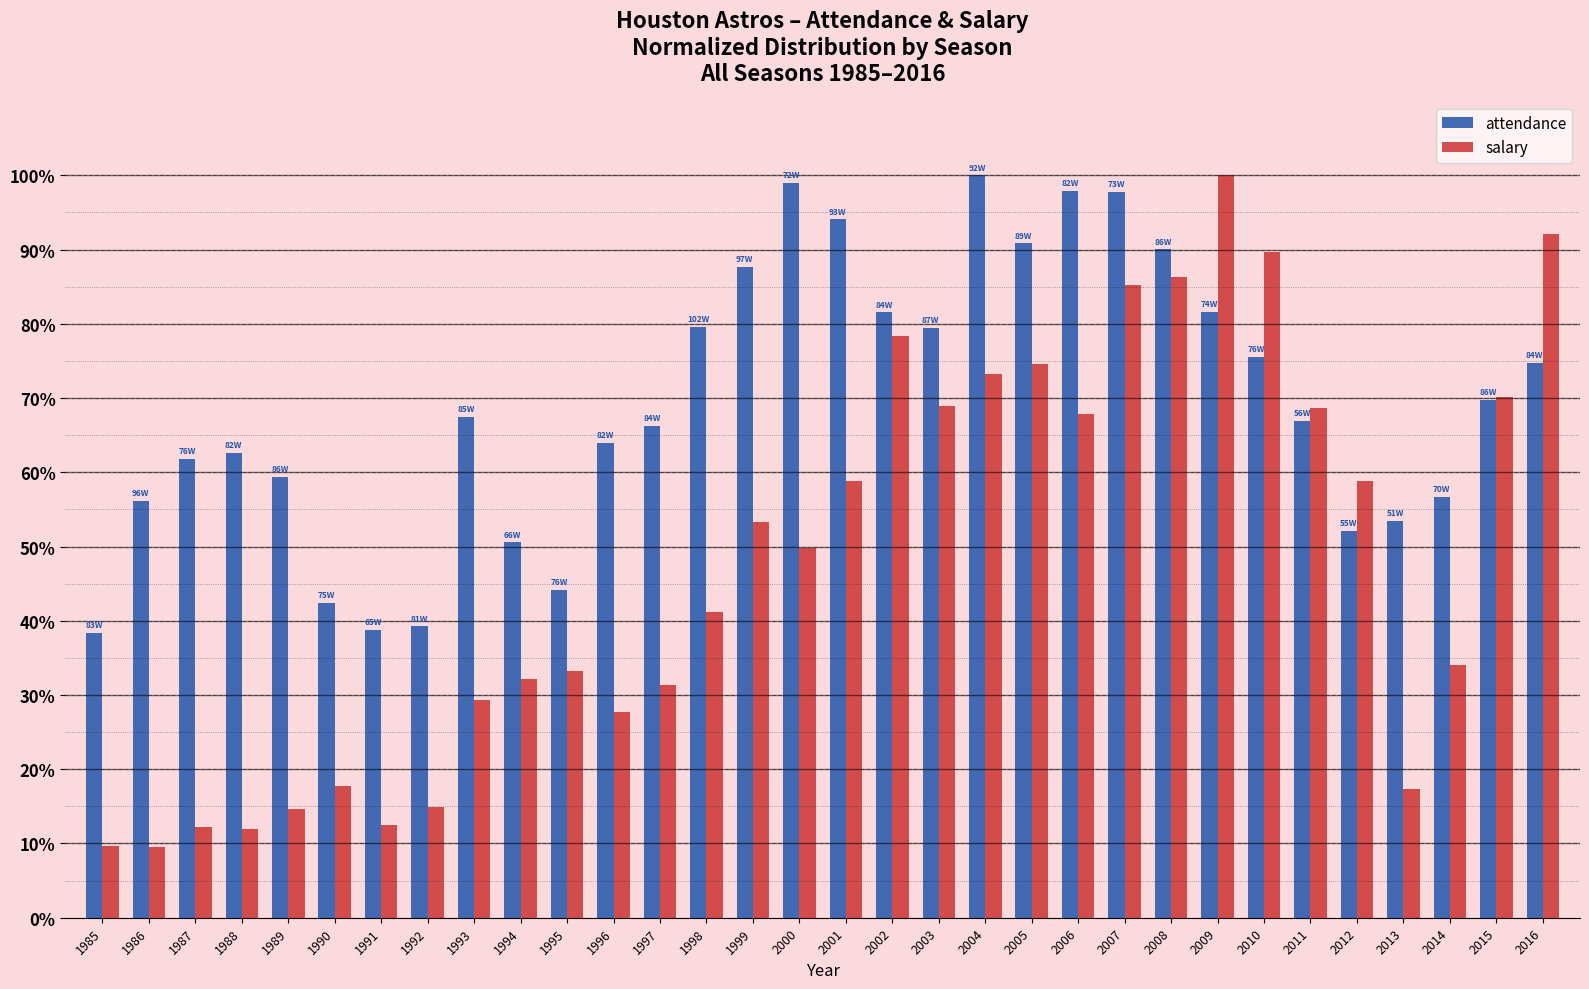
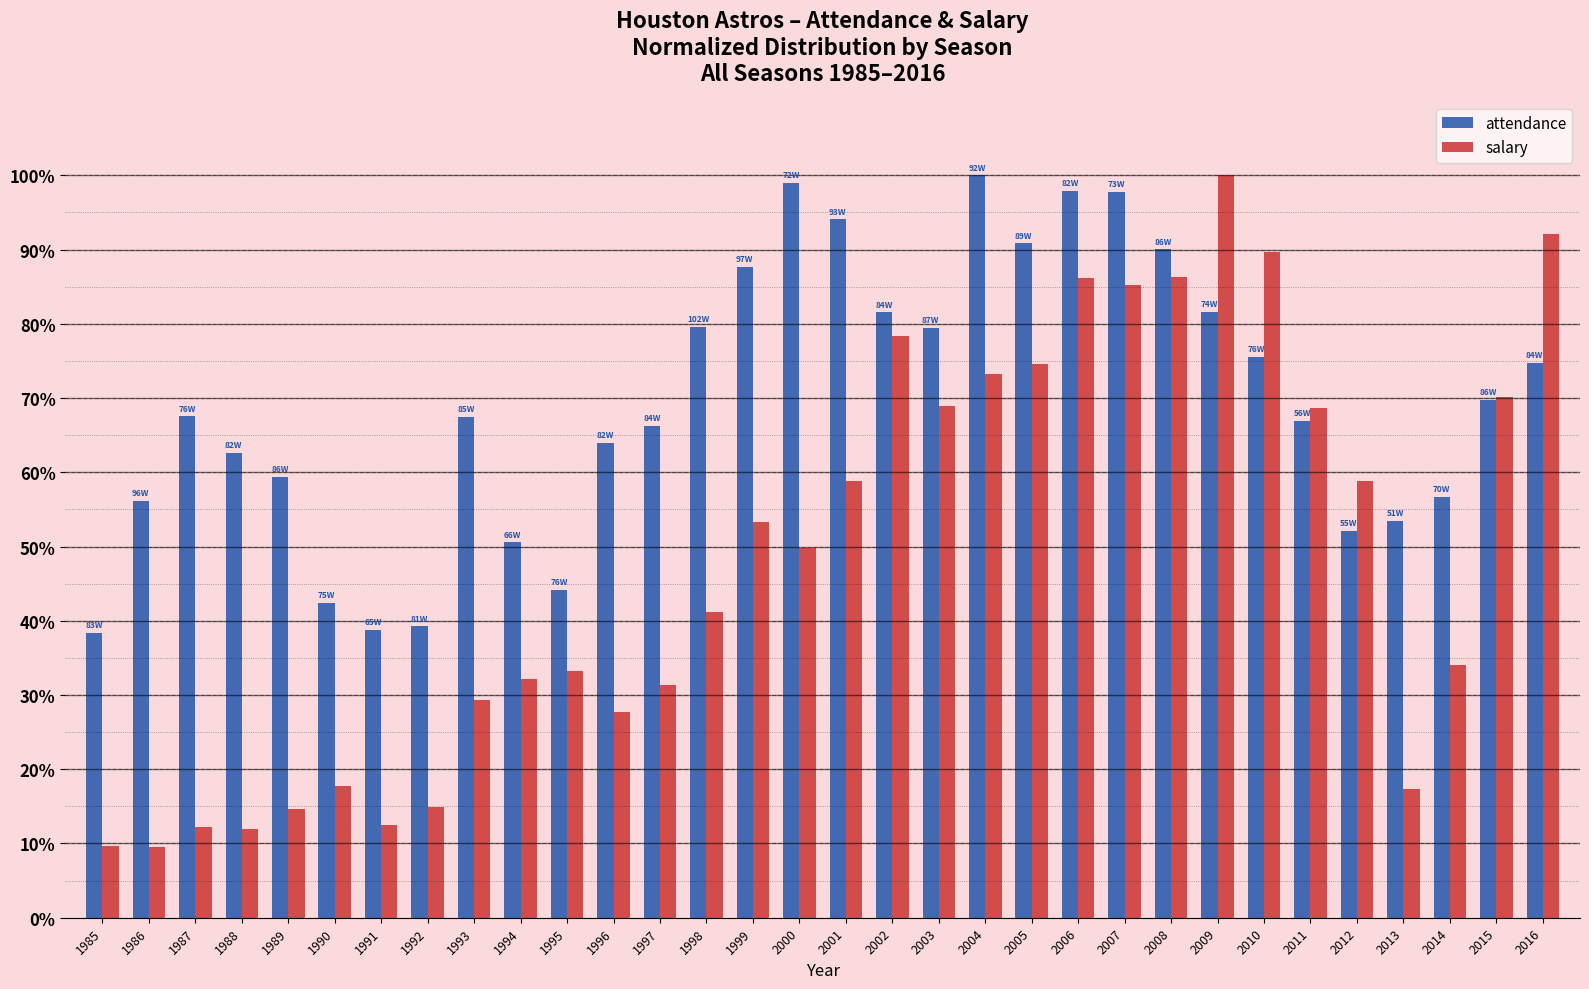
attendance, 1987: 62% -> 68%
salary, 2006: 68% -> 86%
